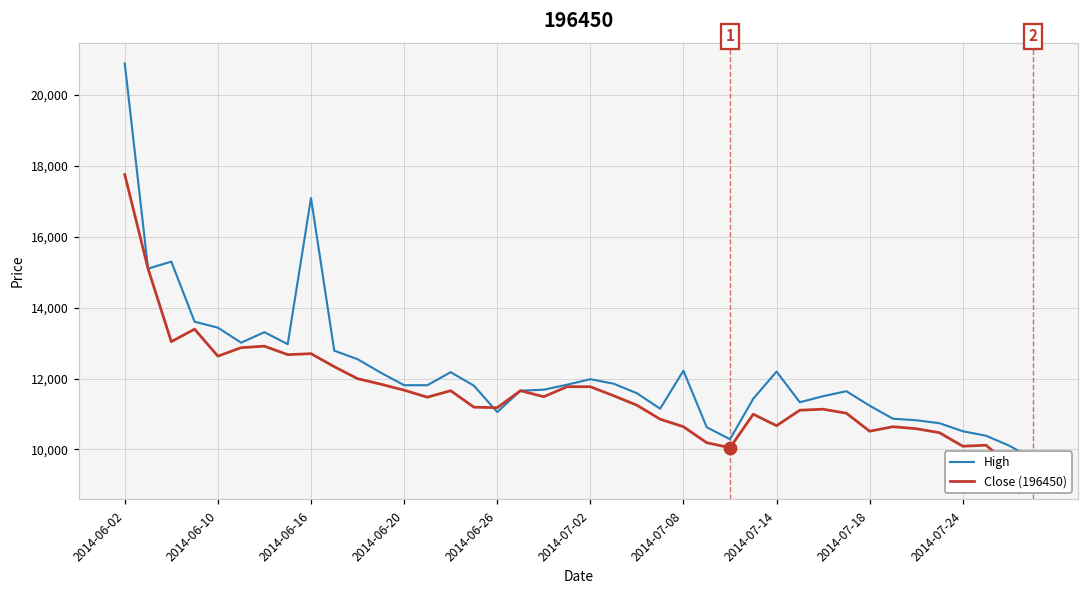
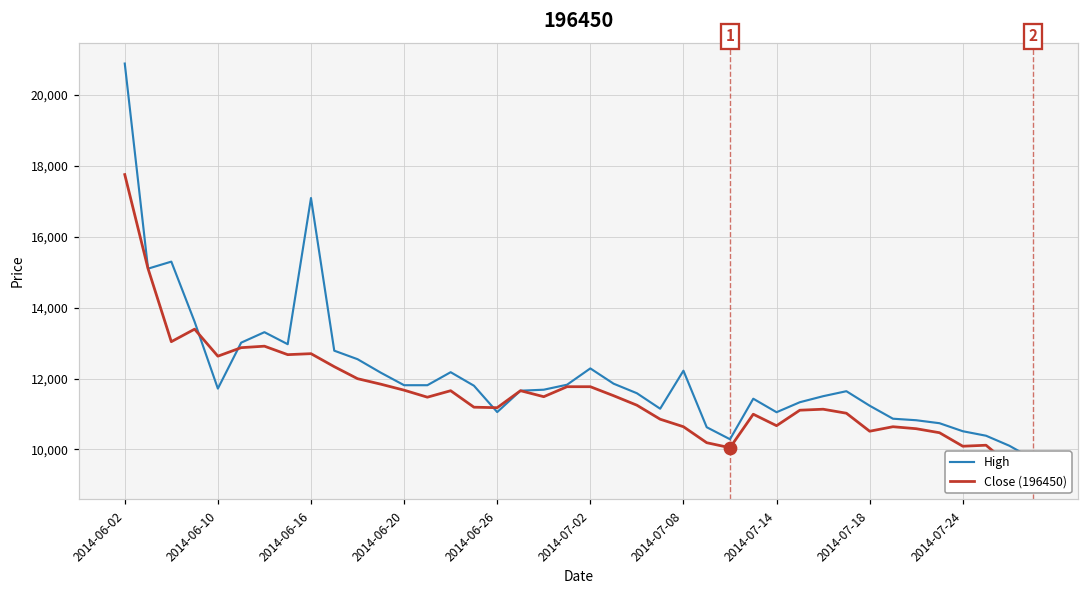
High, 2014-06-10: 13,400 -> 11,700
High, 2014-07-02: 12,000 -> 12,300
High, 2014-07-14: 12,200 -> 11,000
